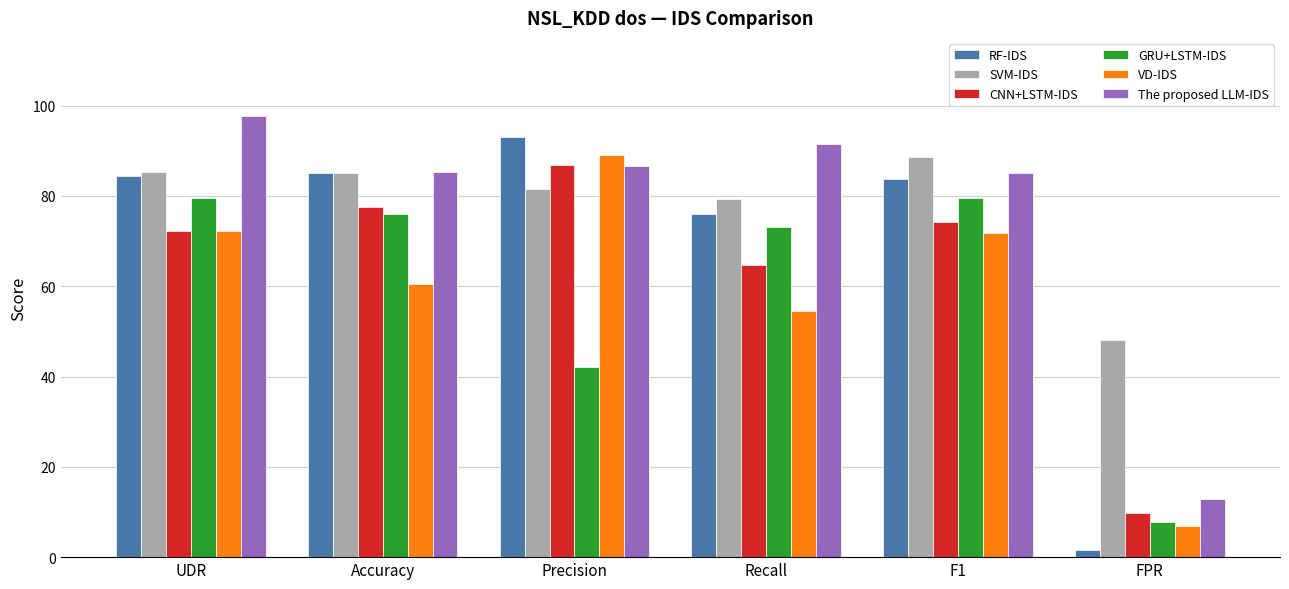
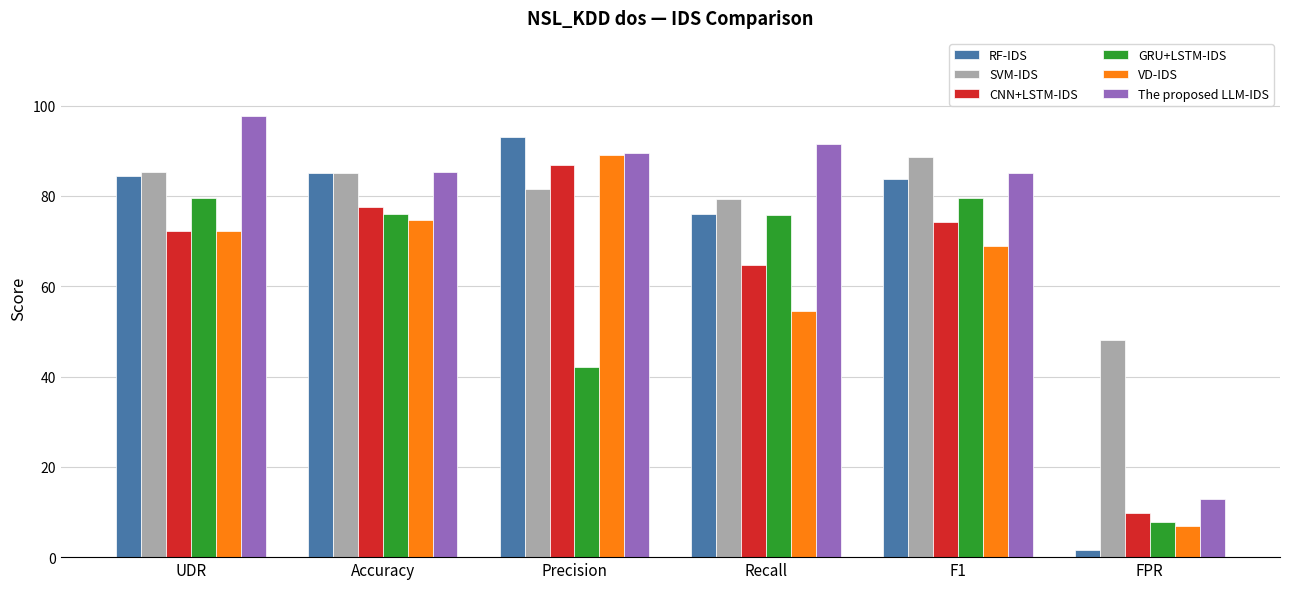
VD-IDS, Accuracy: 61 -> 75
The proposed LLM-IDS, Precision: 87 -> 90
GRU+LSTM-IDS, Recall: 73 -> 76
VD-IDS, F1: 72 -> 69
